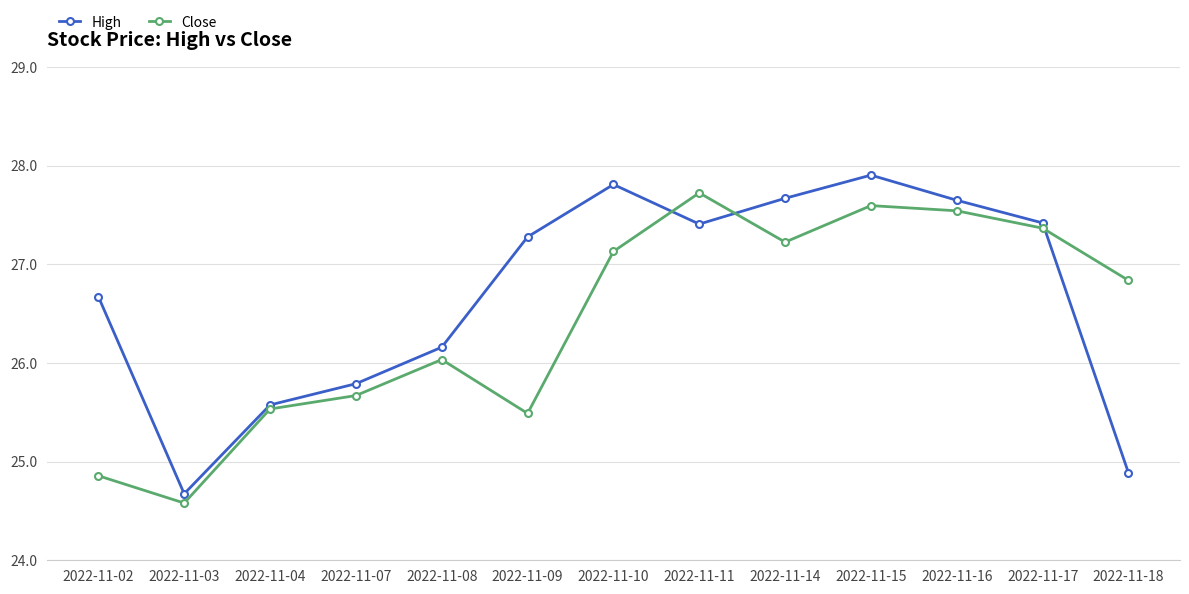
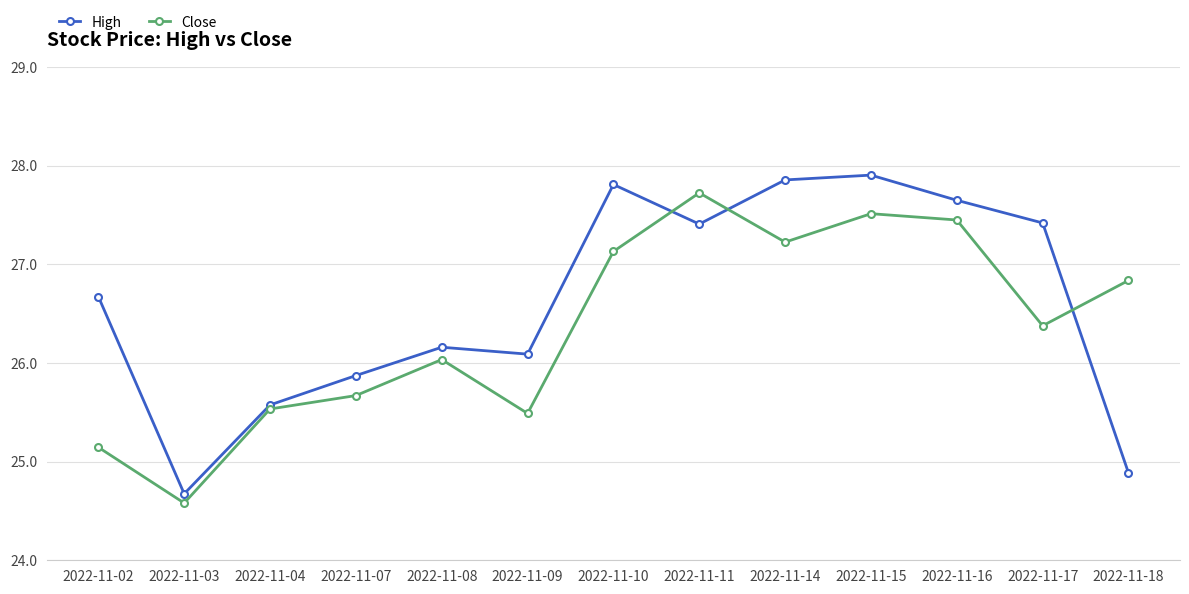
Close, 2022-11-02: 24.9 -> 25.1
High, 2022-11-07: 25.8 -> 25.9
High, 2022-11-09: 27.3 -> 26.1
High, 2022-11-14: 27.7 -> 27.9
Close, 2022-11-15: 27.6 -> 27.5
Close, 2022-11-16: 27.54 -> 27.45
Close, 2022-11-17: 27.4 -> 26.4
